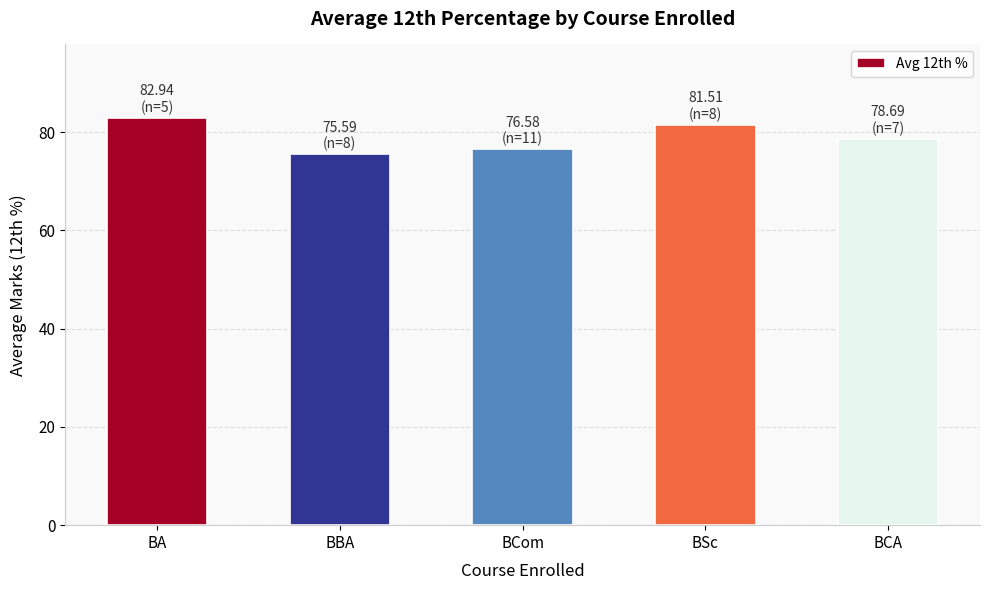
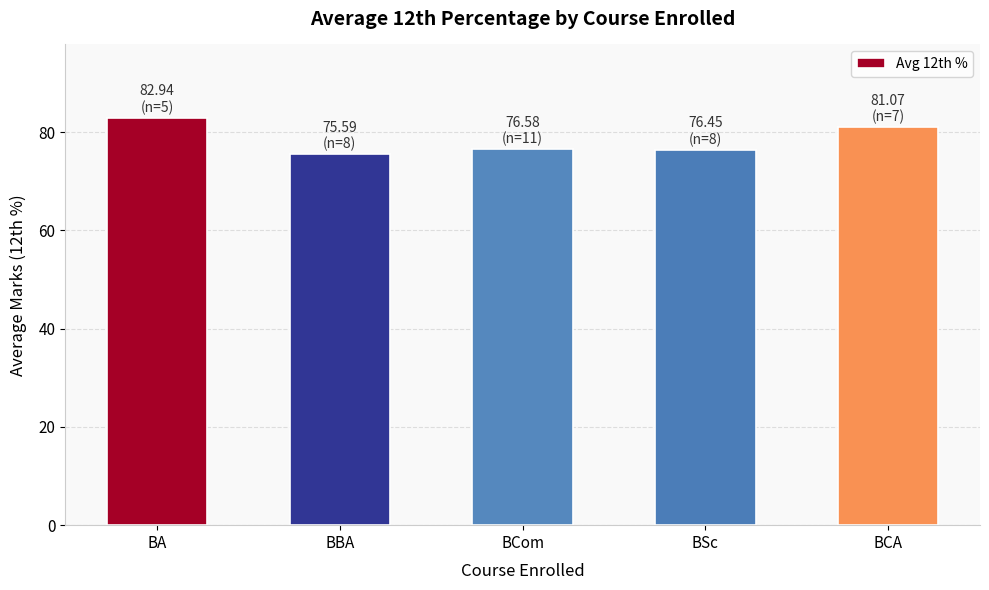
BSc: 81.51 -> 76.45
BCA: 78.69 -> 81.07
